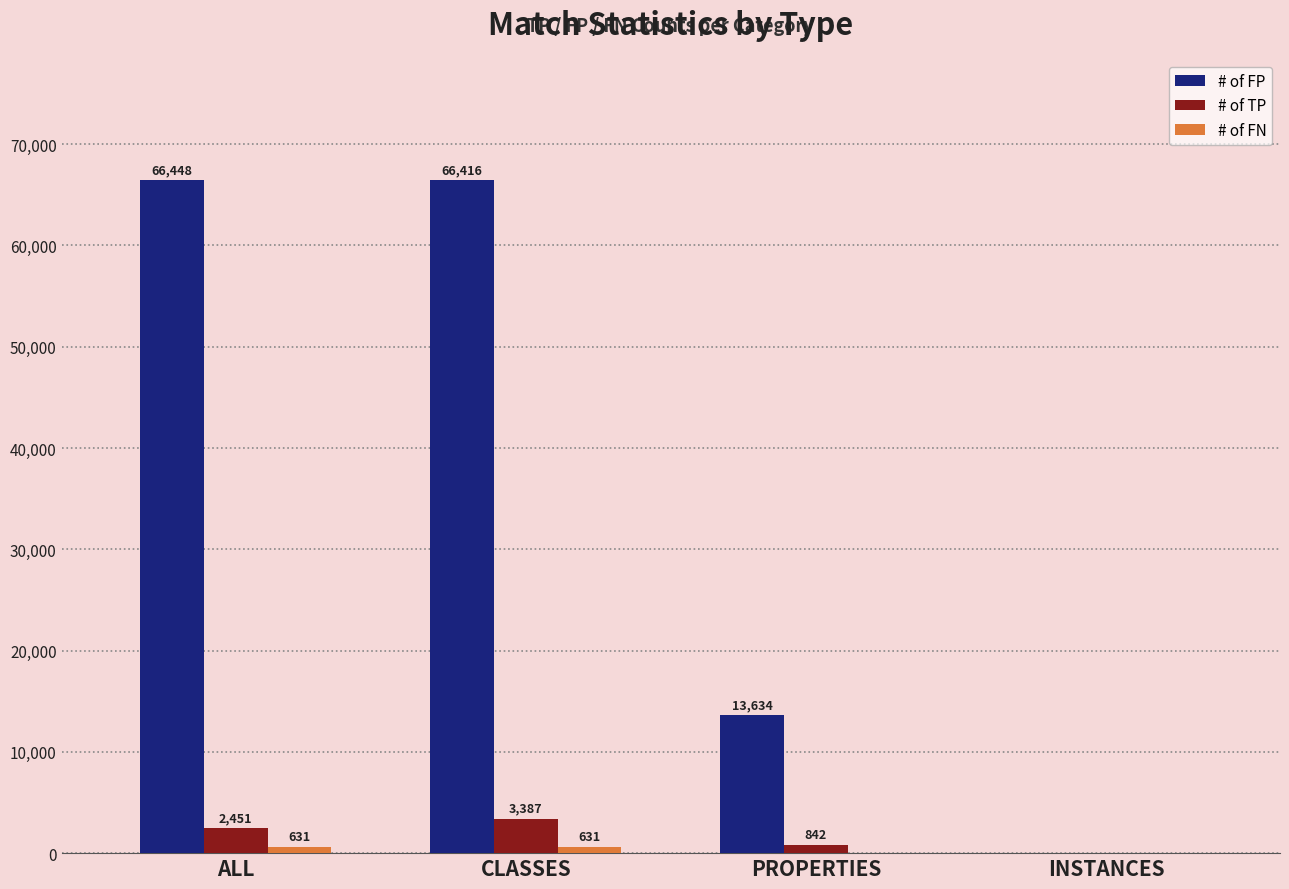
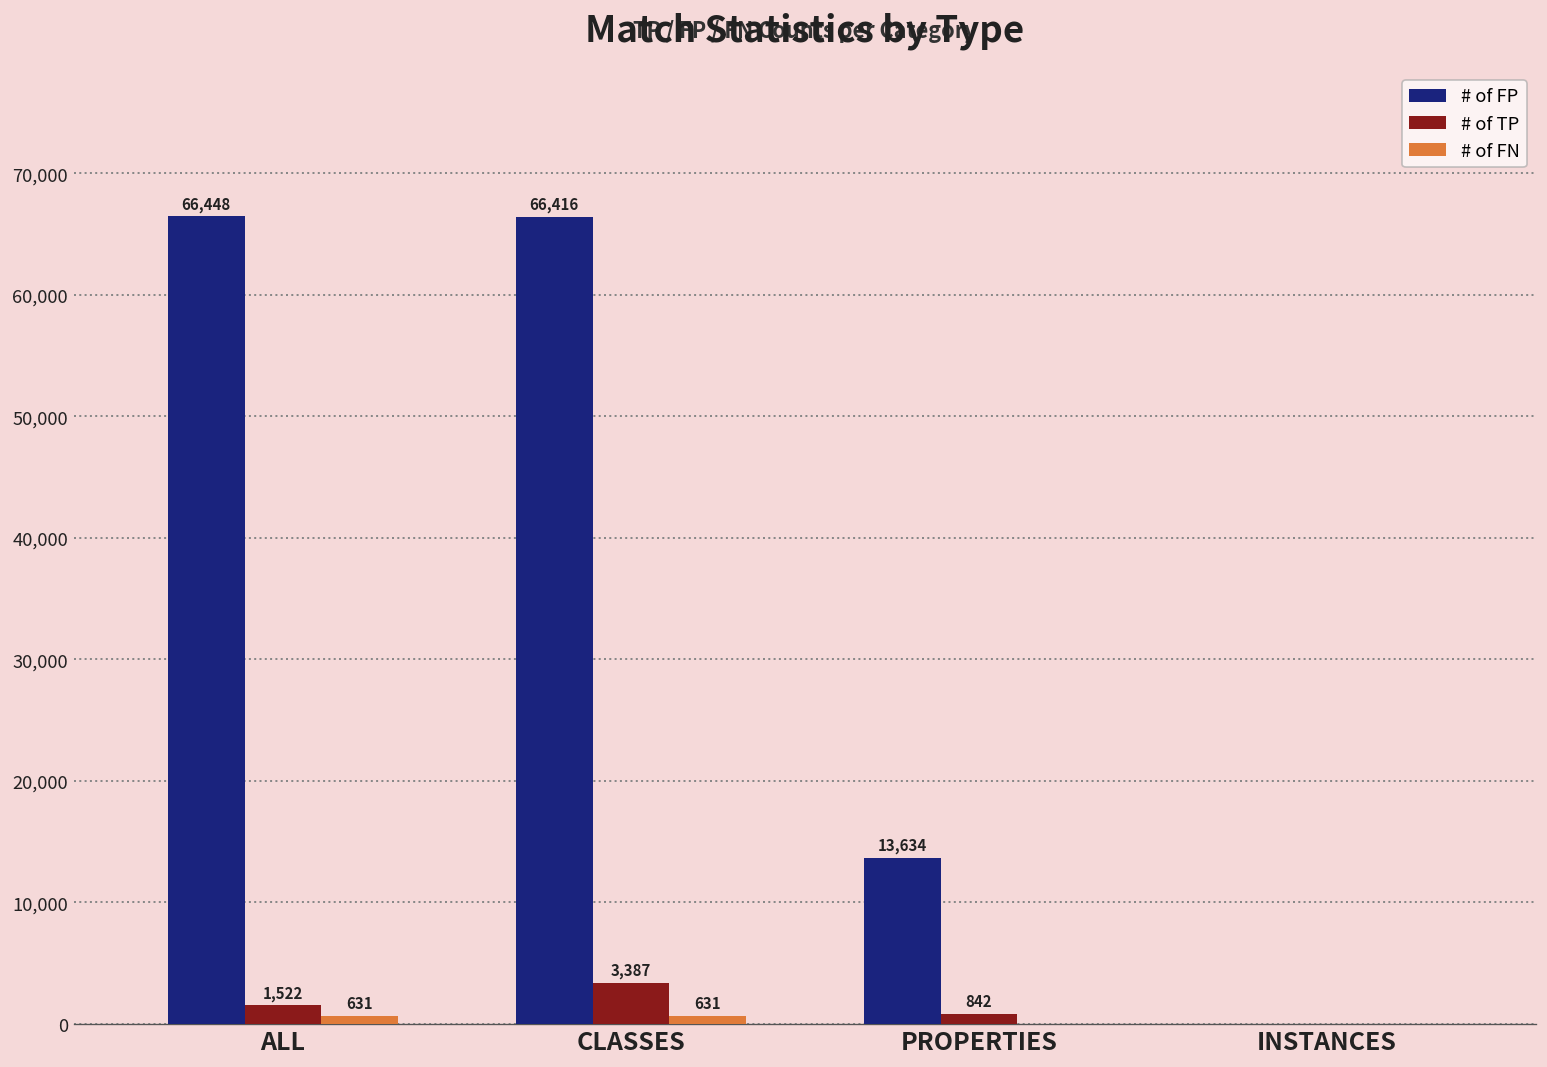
# of TP, ALL: 2,451 -> 1,522
